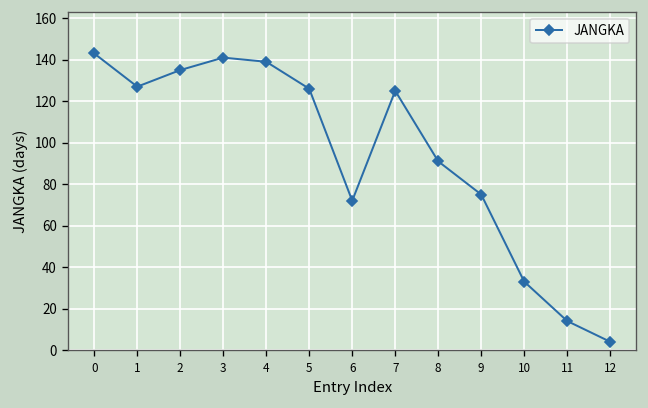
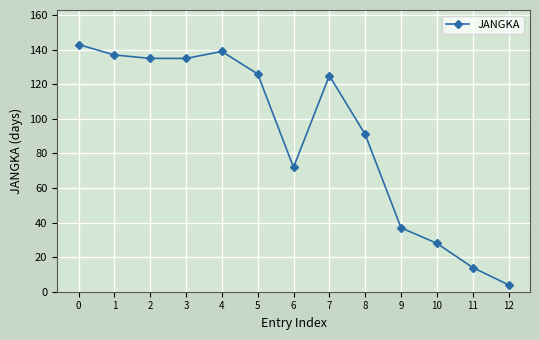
1: 127 -> 137
3: 141 -> 135
9: 75 -> 37
10: 33 -> 28
